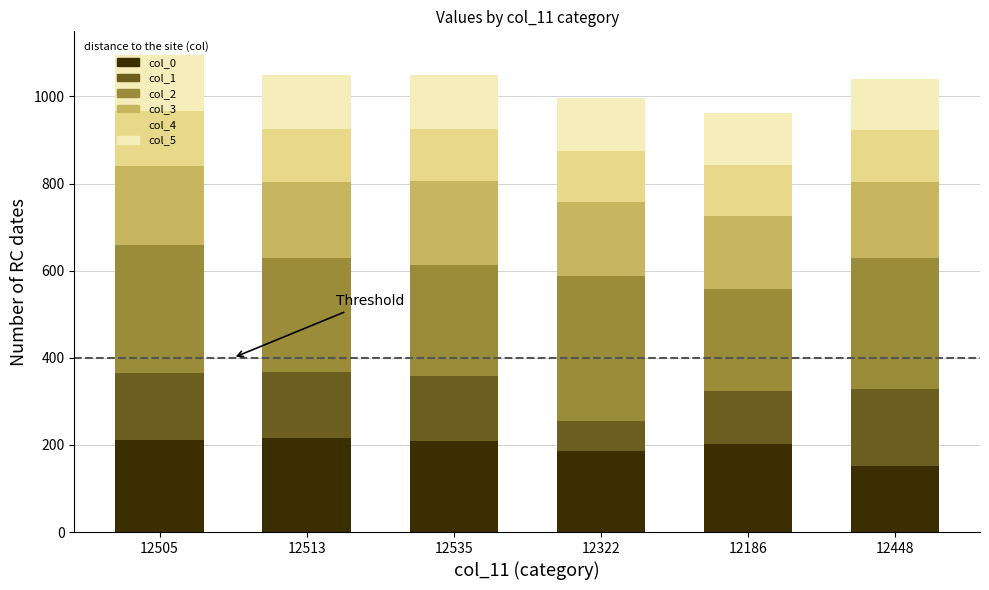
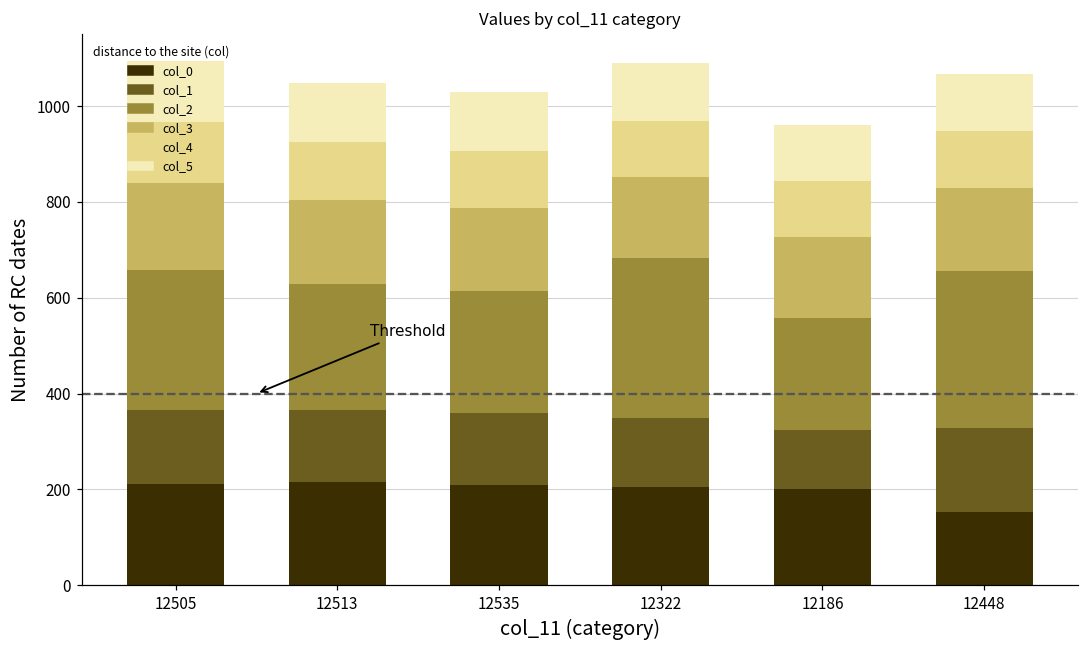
col_3, 12535: 190 -> 170
col_0, 12322: 180 -> 210
col_1, 12322: 70 -> 140
col_2, 12448: 300 -> 330
